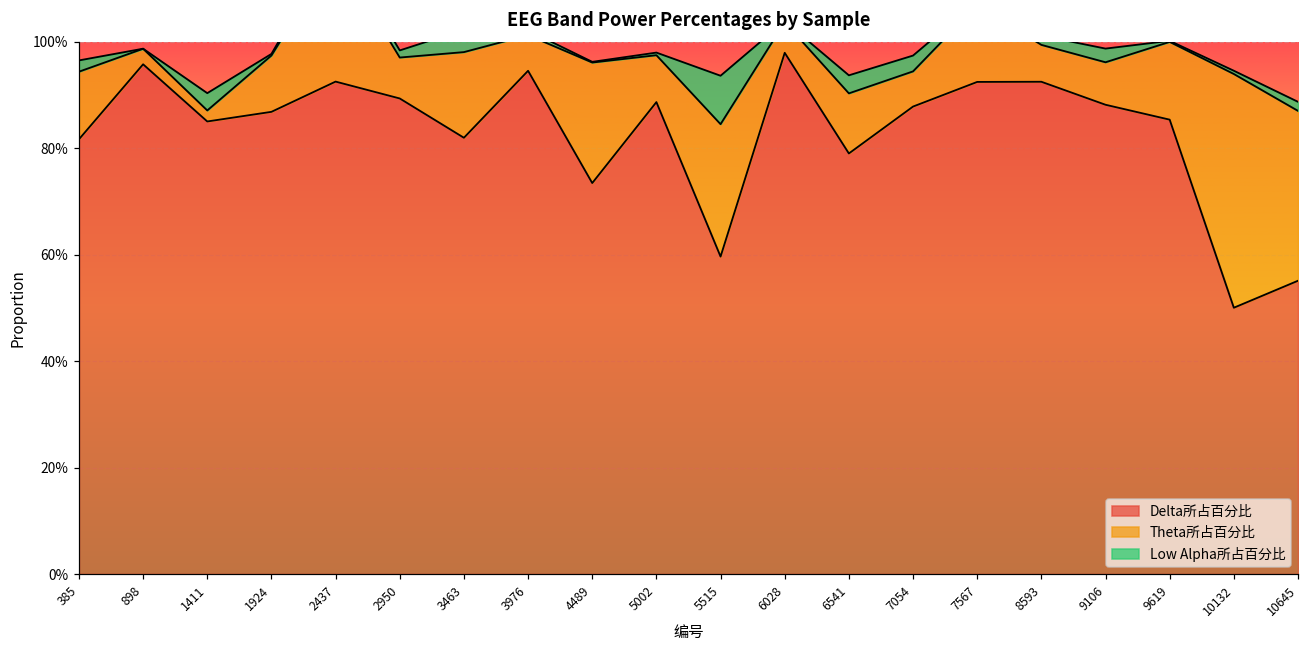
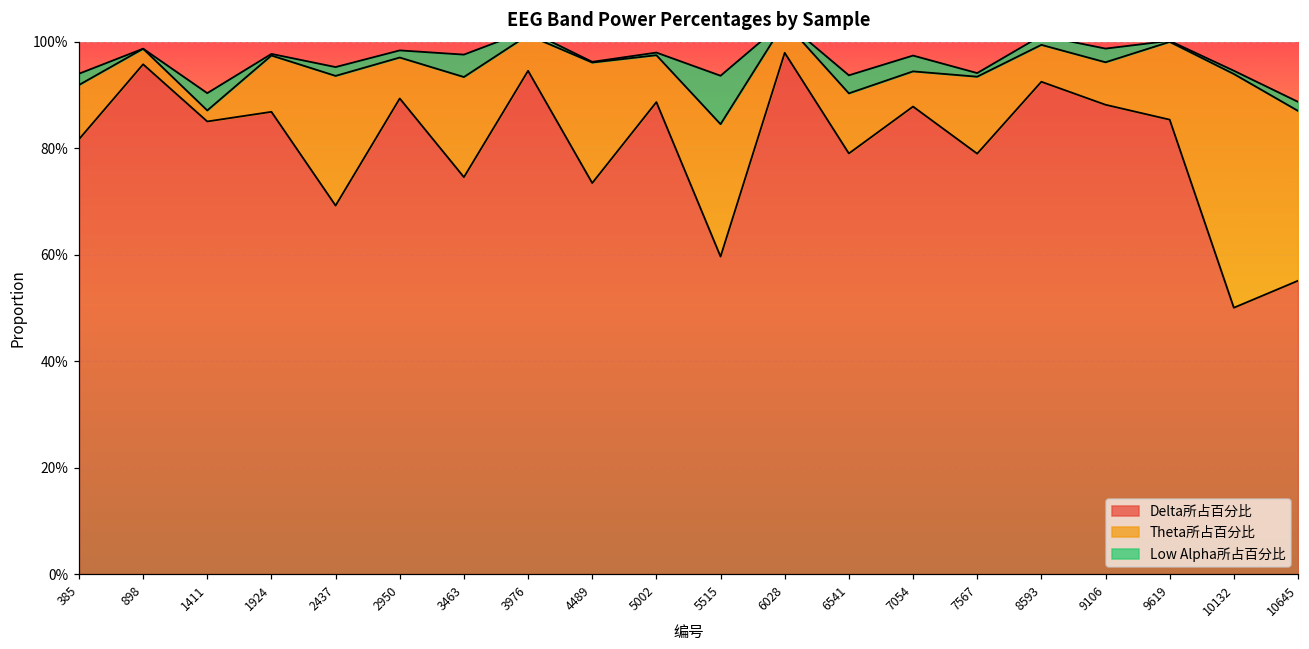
Theta所占百分比, 385: 13% -> 10%
Delta所占百分比, 2437: 93% -> 69%
Delta所占百分比, 3463: 82% -> 75%
Theta所占百分比, 3463: 16% -> 19%
Delta所占百分比, 7567: 92% -> 79%
